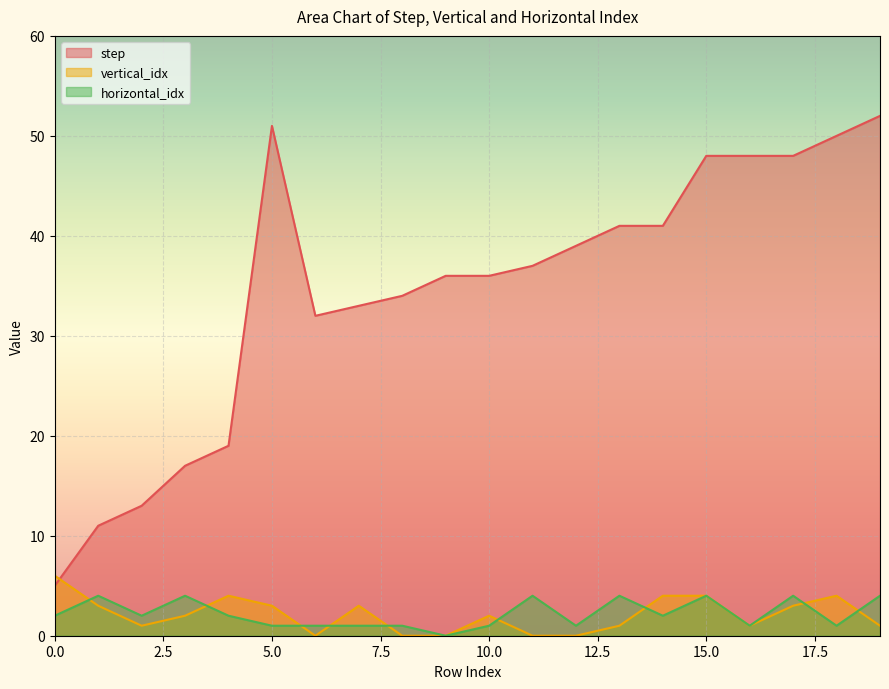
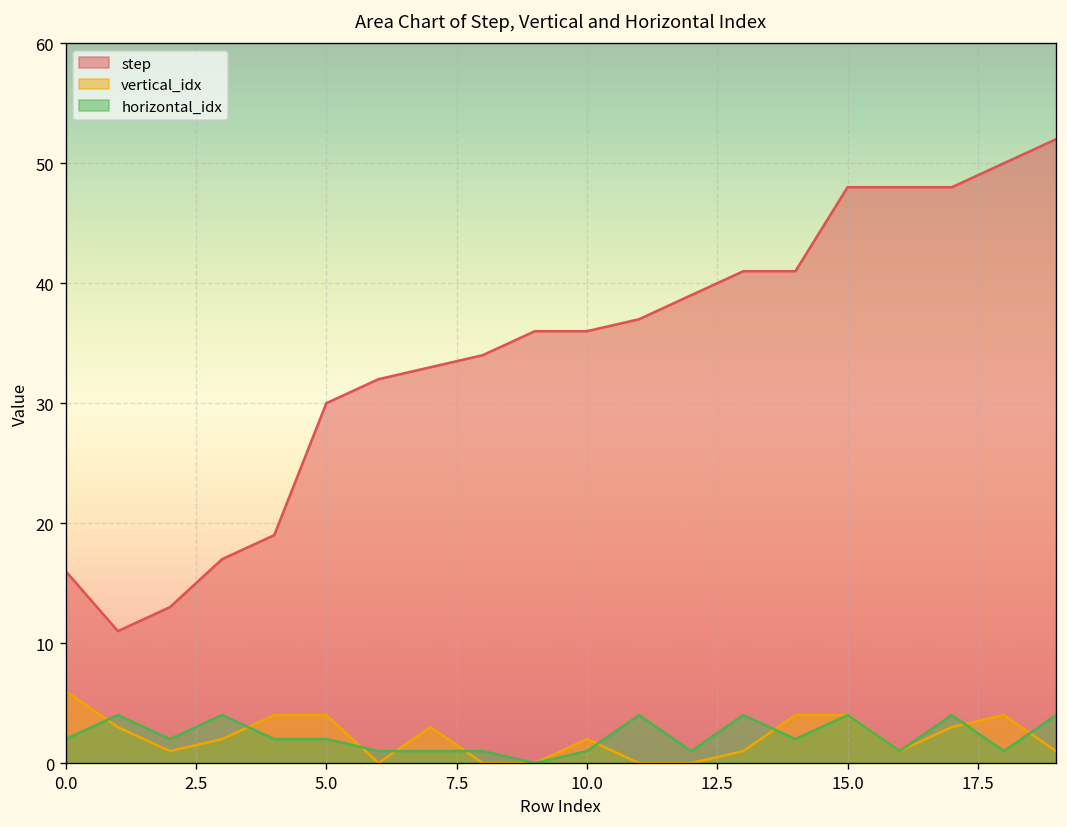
step, 0.0: 5 -> 16
step, 5.0: 51 -> 30
vertical_idx, 5.0: 3 -> 4
horizontal_idx, 5.0: 1 -> 2
